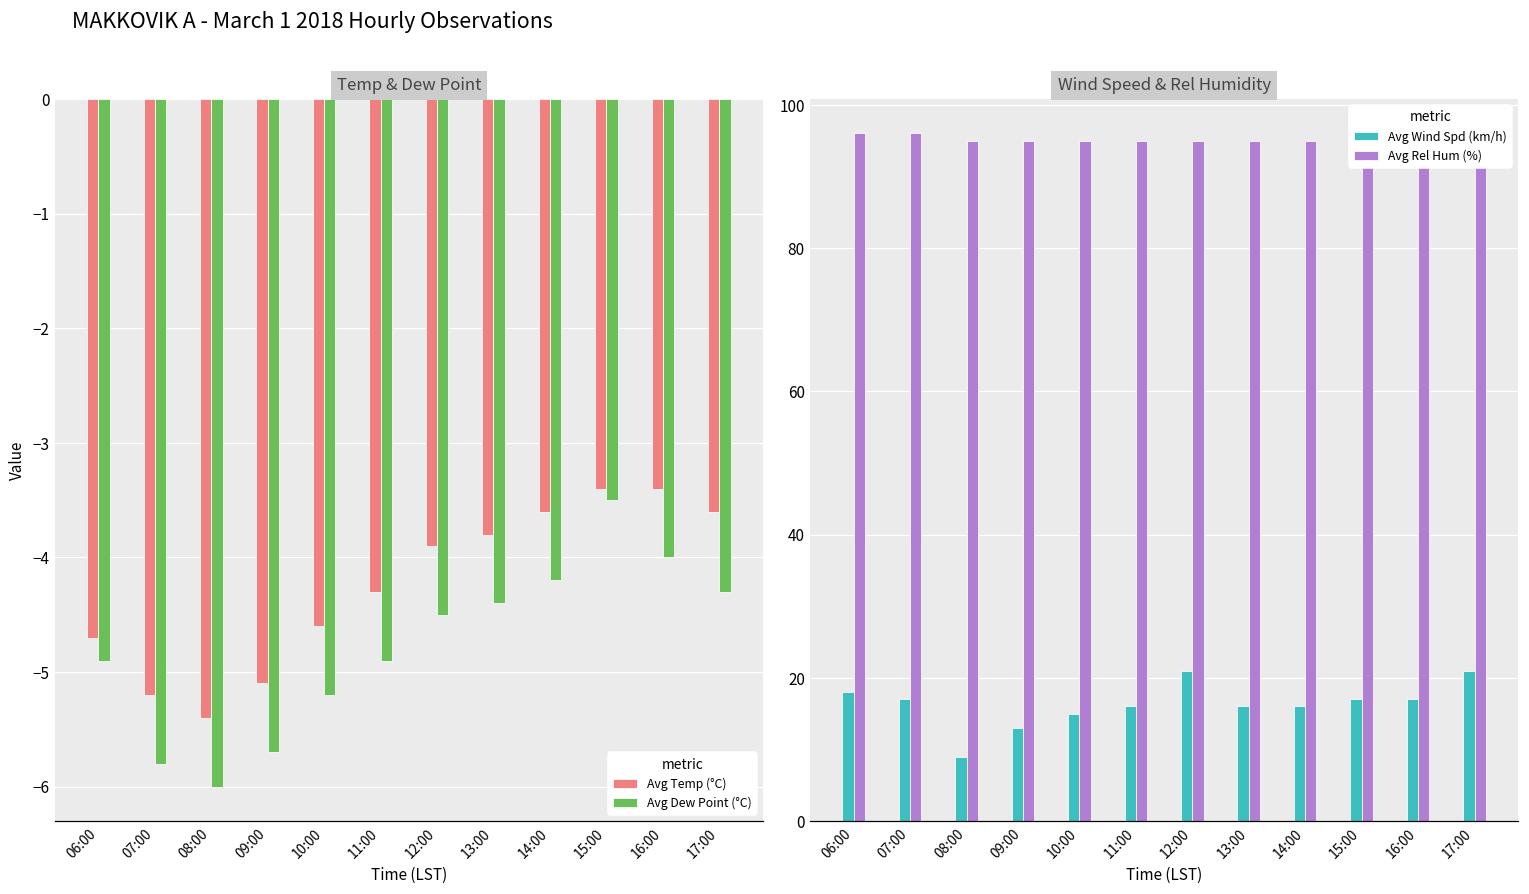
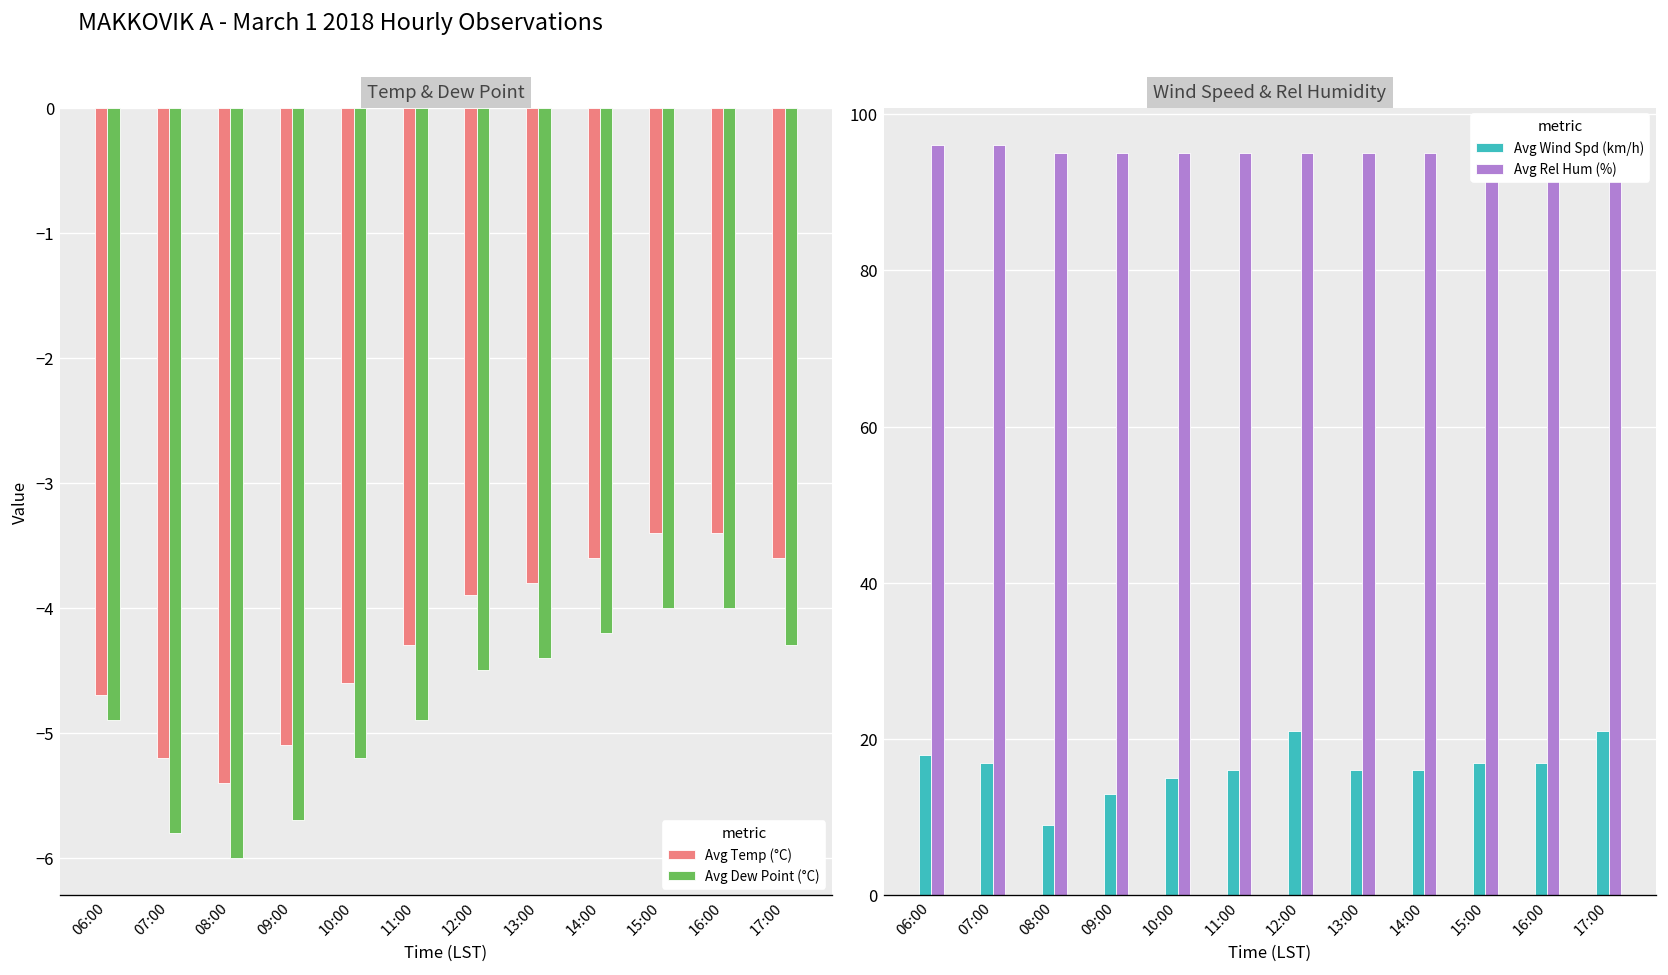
Temp & Dew Point, Avg Dew Point (°C), 15:00: -3.5 -> -4.0
